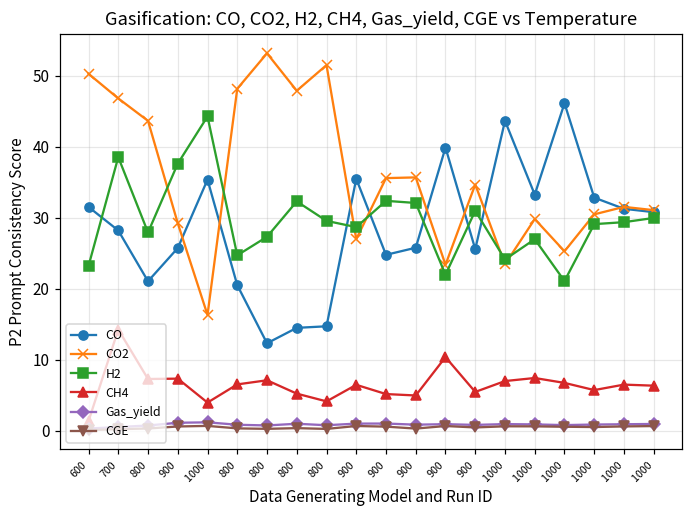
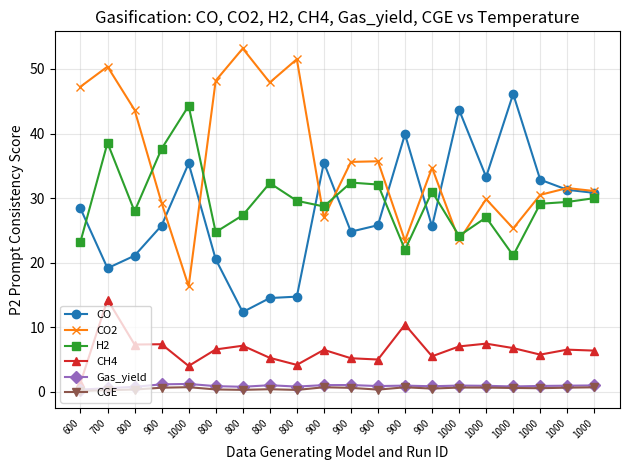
CO, 600: 32 -> 28
CO2, 600: 50 -> 47
CO, 700: 28 -> 19
CO2, 700: 47 -> 50
